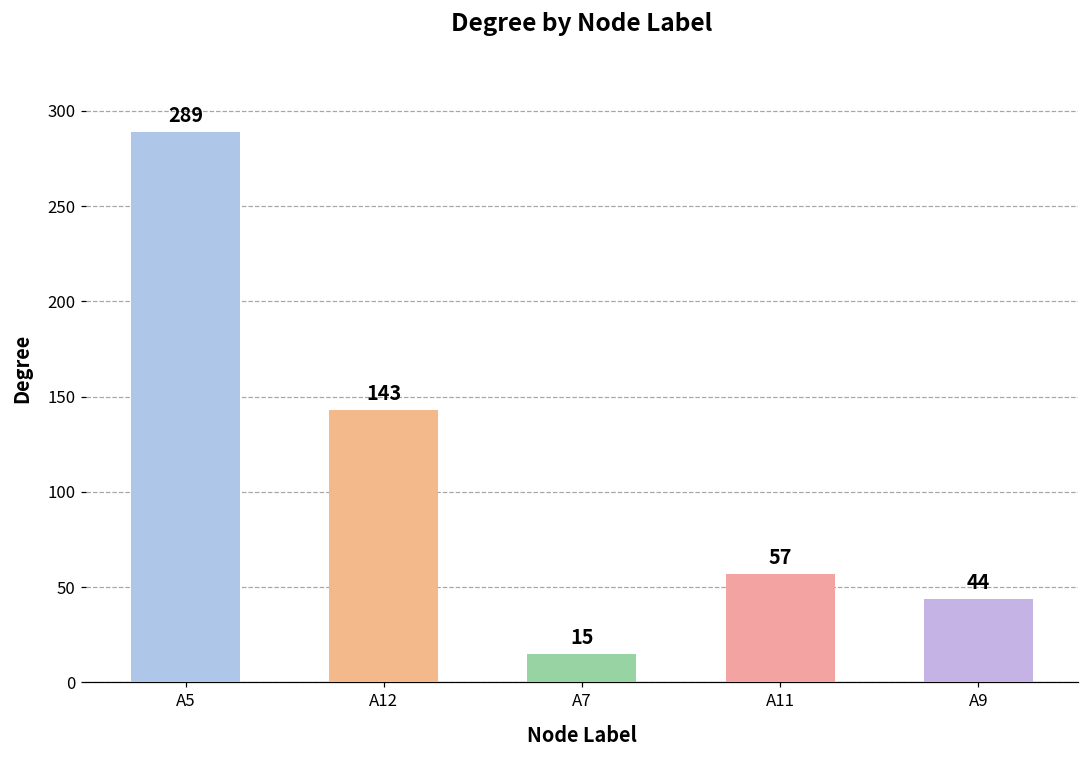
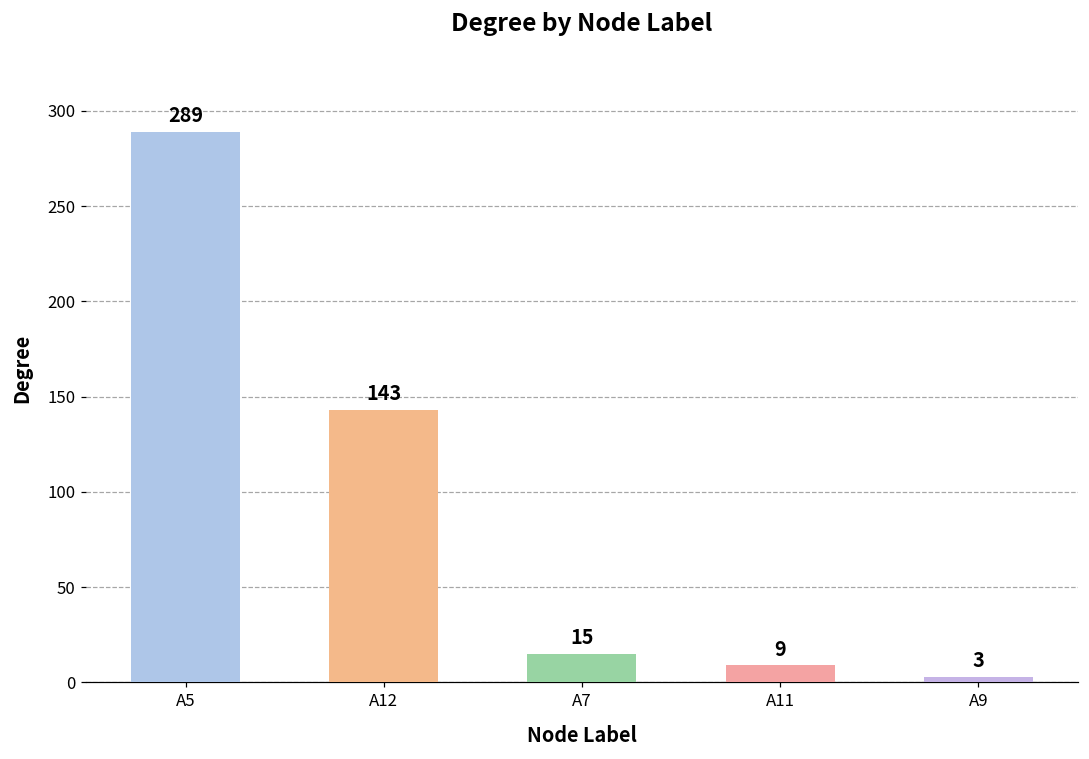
A11: 57 -> 9
A9: 44 -> 3
